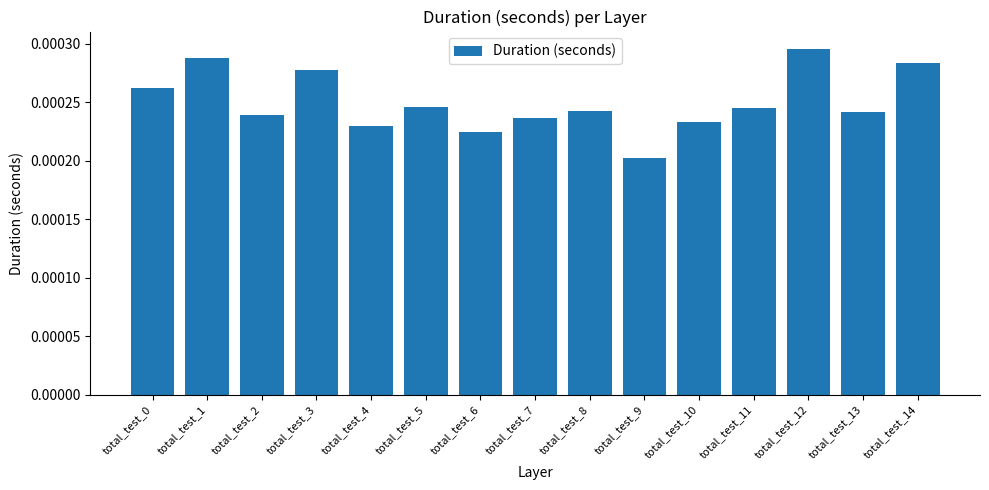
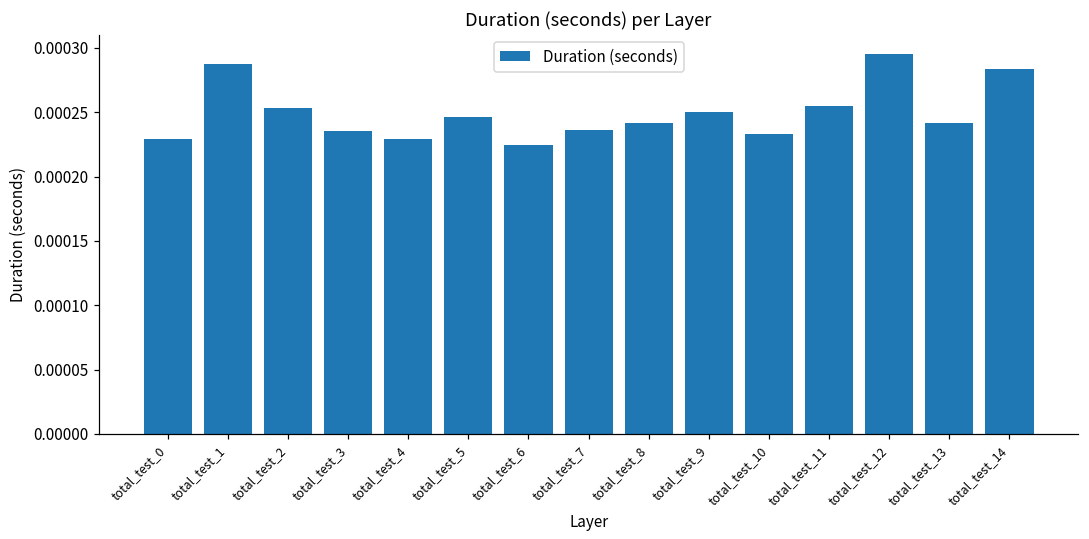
total_test_0: 0.000262 -> 0.000229
total_test_2: 0.000239 -> 0.000253
total_test_3: 0.000278 -> 0.000236
total_test_9: 0.000202 -> 0.000250
total_test_11: 0.000245 -> 0.000255
